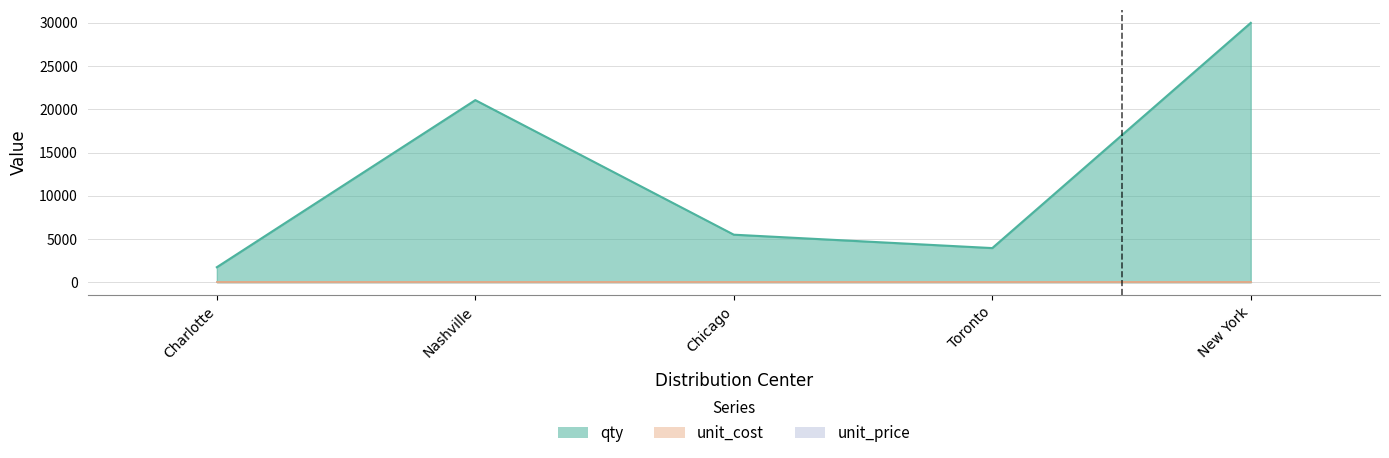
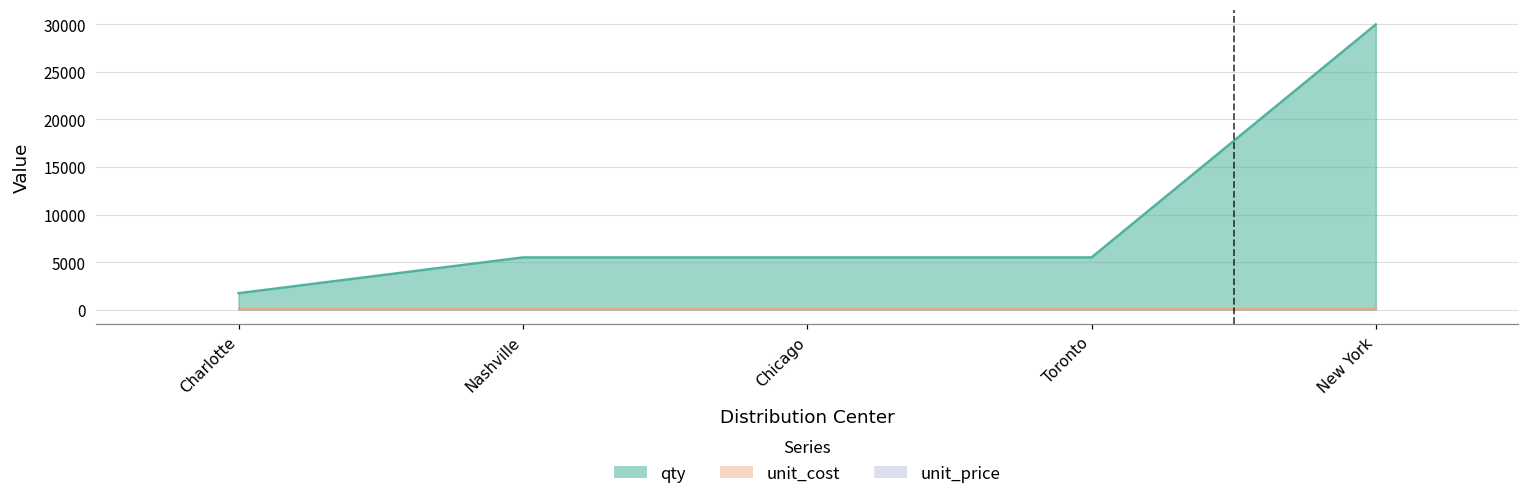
qty, Nashville: 21000 -> 6000
qty, Toronto: 4000 -> 6000
